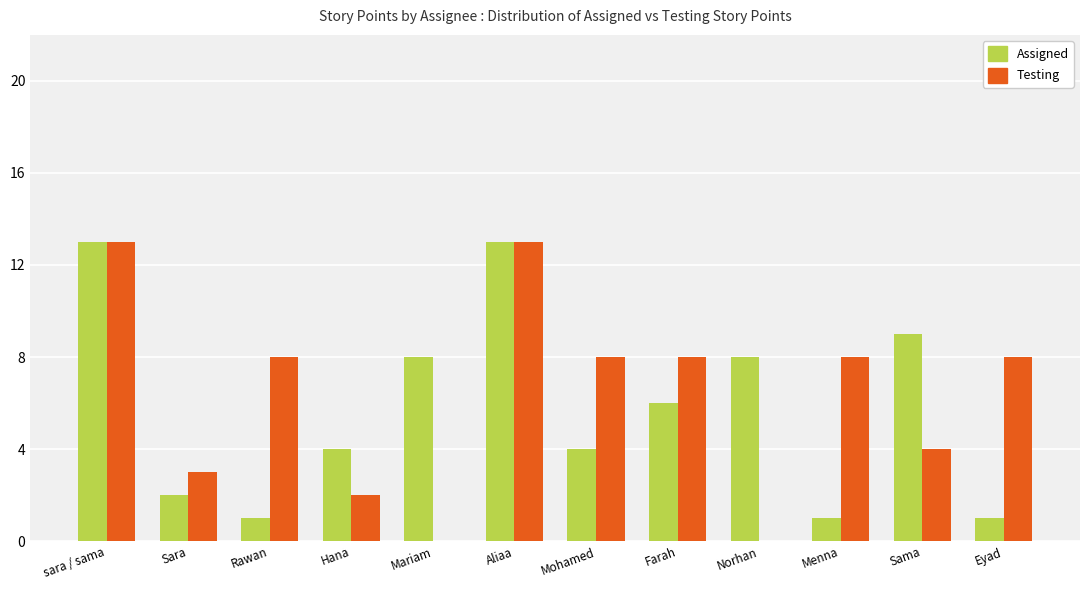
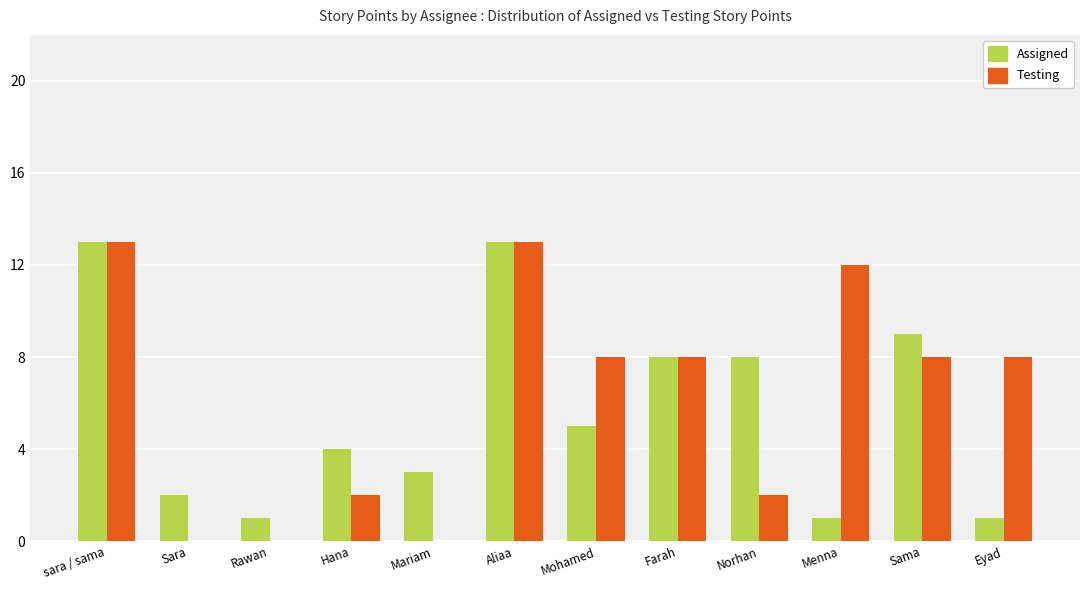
Testing, Sara: 3 -> 0
Testing, Rawan: 8 -> 0
Assigned, Mariam: 8 -> 3
Assigned, Mohamed: 4 -> 5
Assigned, Farah: 6 -> 8
Testing, Norhan: 0 -> 2
Testing, Menna: 8 -> 12
Testing, Sama: 4 -> 8
